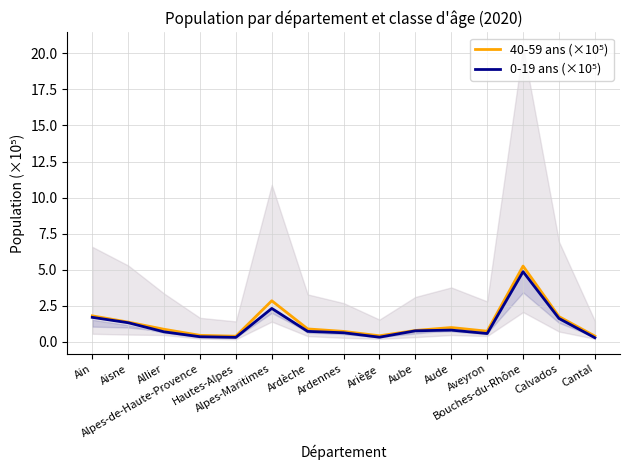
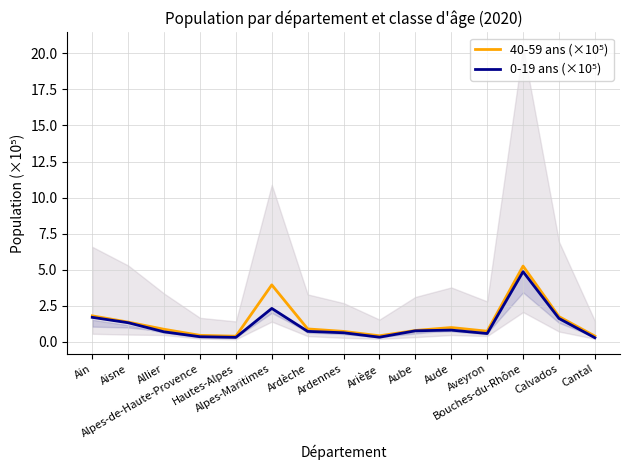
40-59 ans (×10⁵), Alpes-Maritimes: 2.8 -> 3.9
